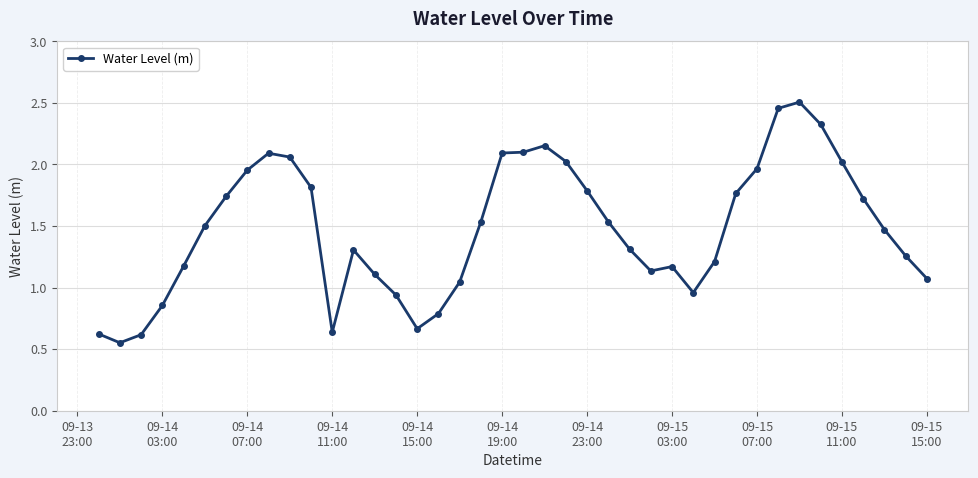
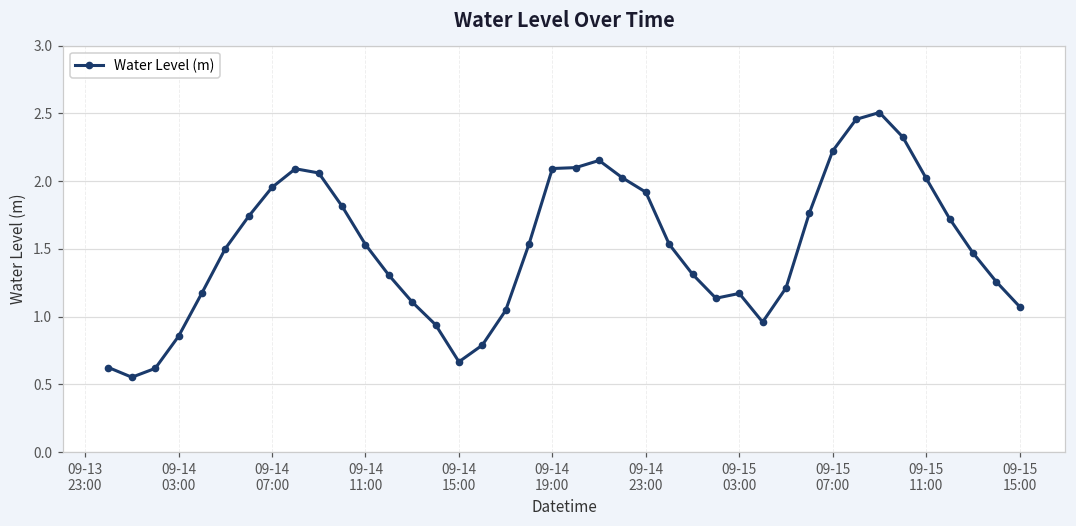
09-14 11:00: 0.64 -> 1.53
09-14 23:00: 1.79 -> 1.92
09-15 07:00: 1.97 -> 2.22
